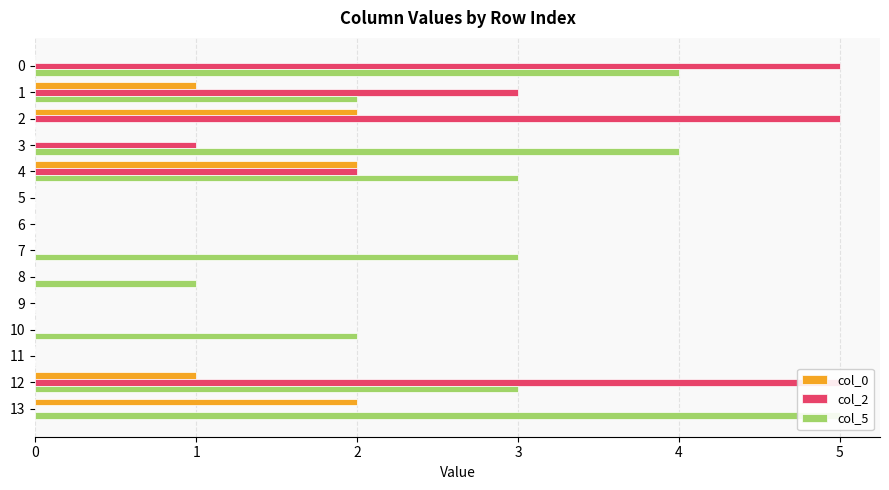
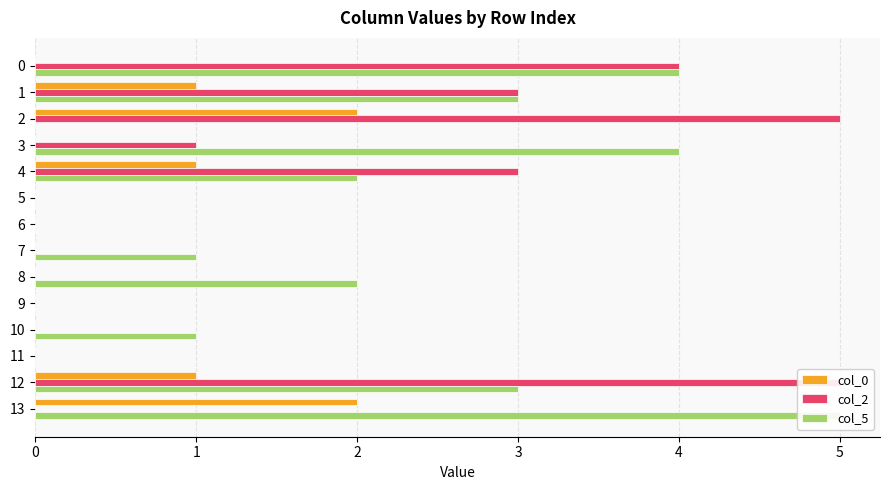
col_2, 0: 5 -> 4
col_5, 1: 2 -> 3
col_0, 4: 2 -> 1
col_2, 4: 2 -> 3
col_5, 4: 3 -> 2
col_5, 7: 3 -> 1
col_5, 8: 1 -> 2
col_5, 10: 2 -> 1
